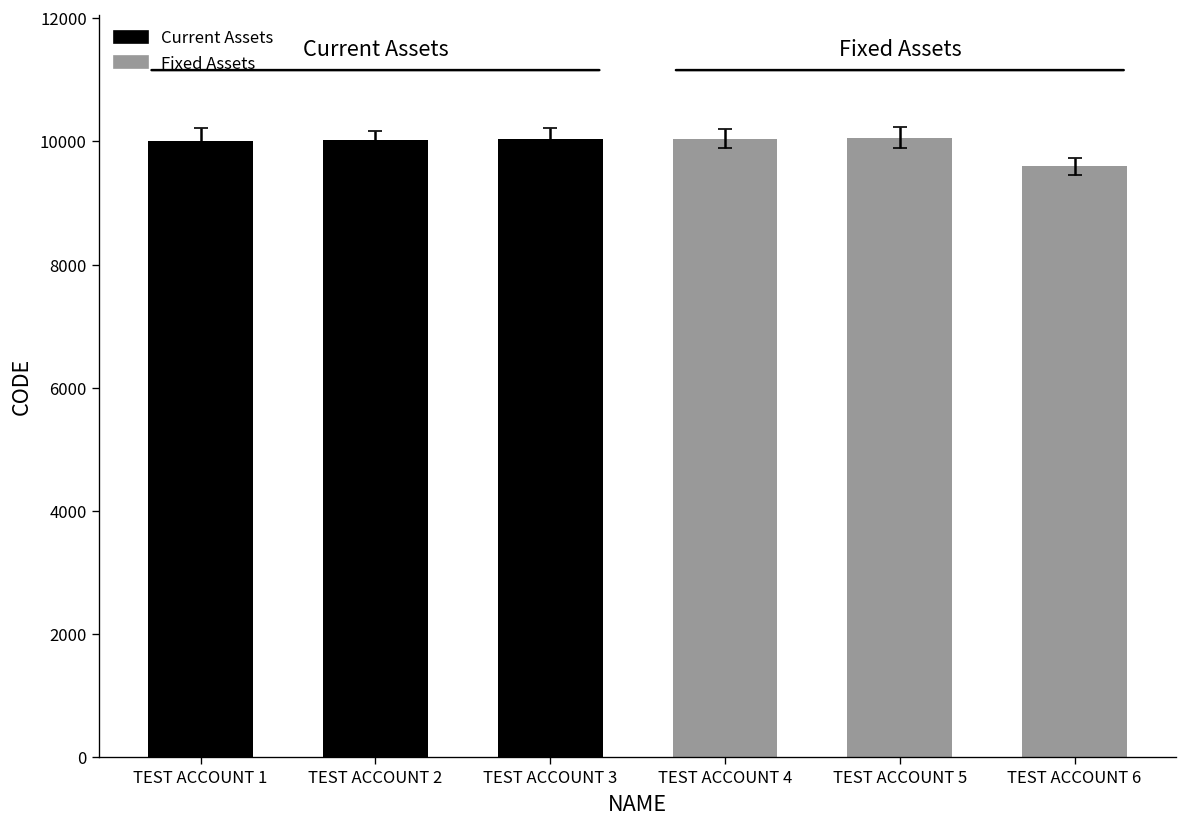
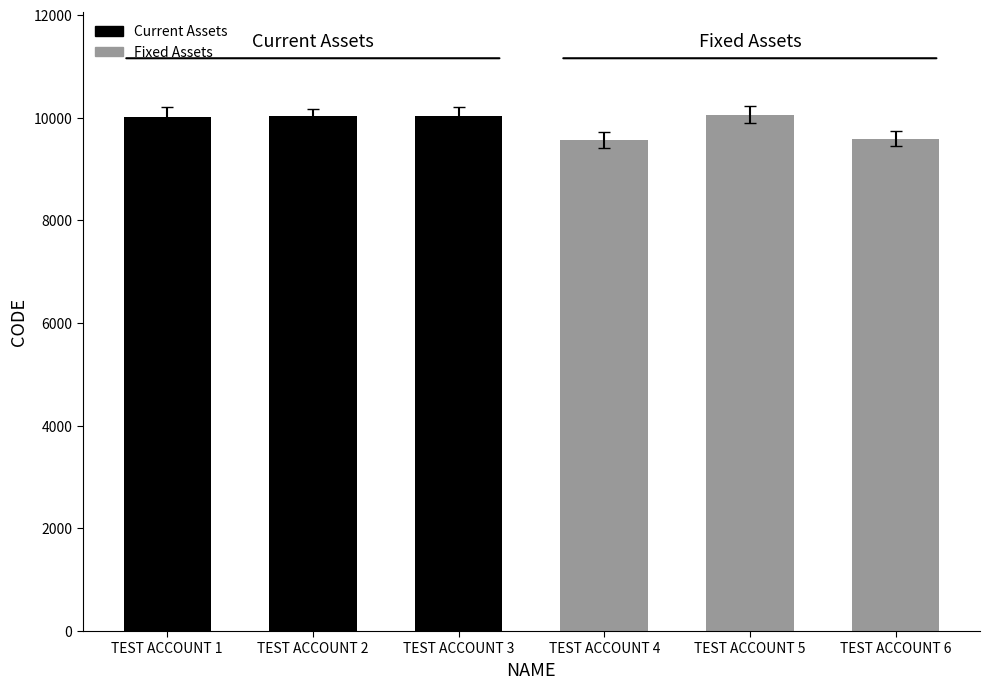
Fixed Assets, TEST ACCOUNT 4: 10000 -> 9600
